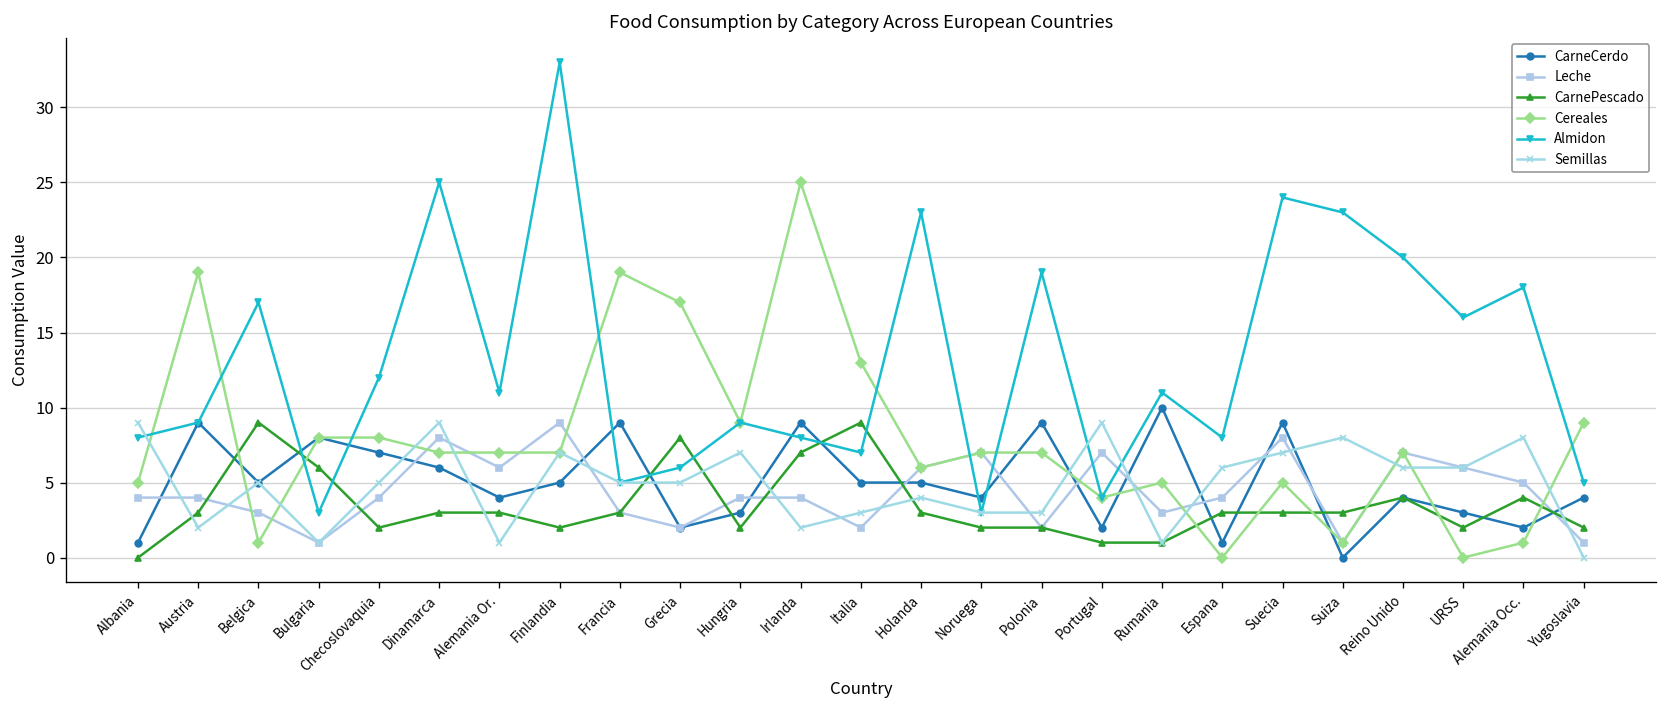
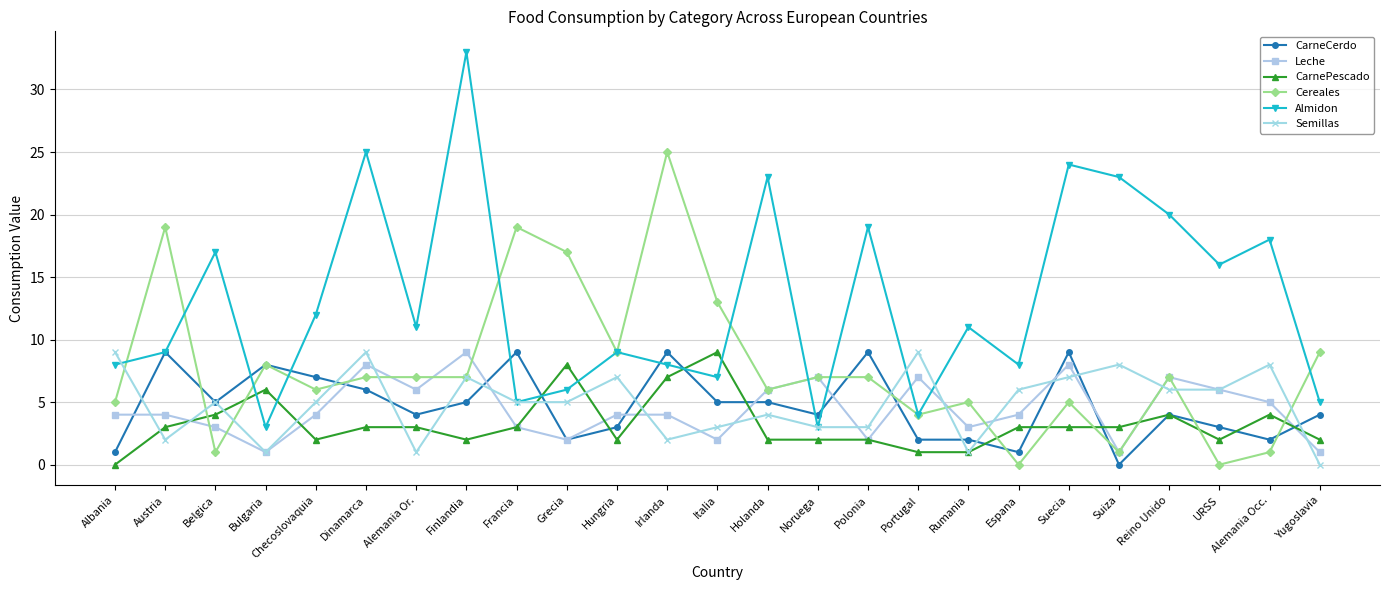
CarnePescado, Belgica: 9 -> 4
Cereales, Checoslovaquia: 8 -> 6
CarnePescado, Holanda: 3 -> 2
CarneCerdo, Rumania: 10 -> 2
